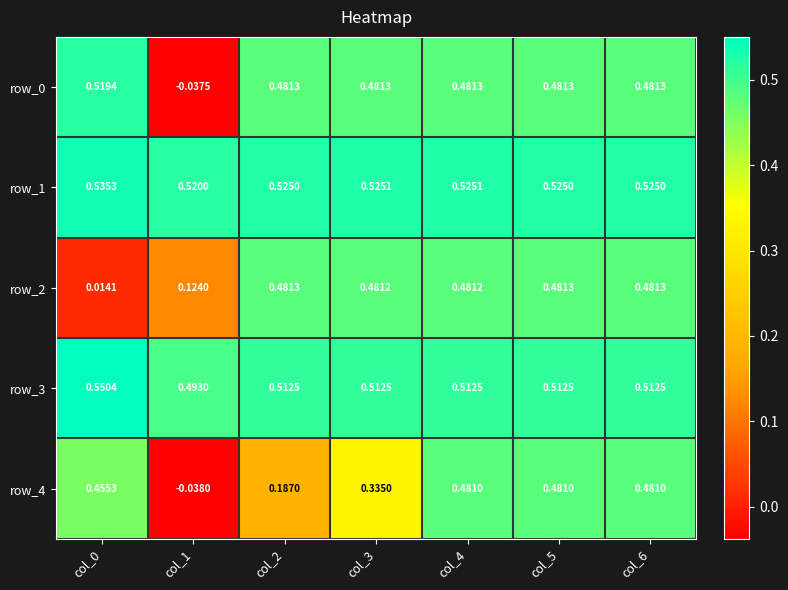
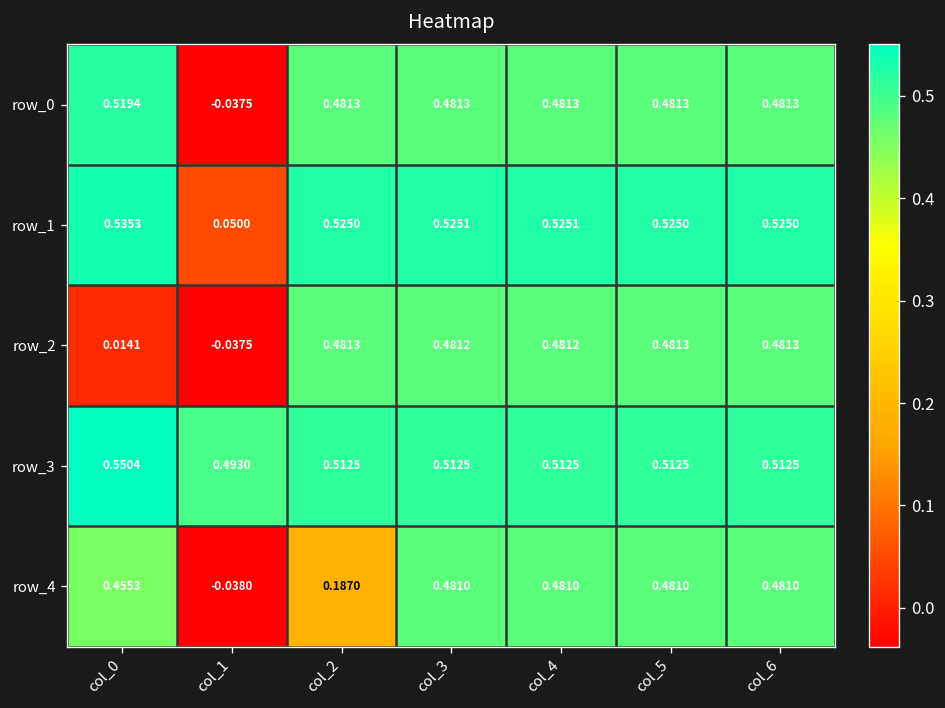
row_1, col_1: 0.5200 -> 0.0500
row_2, col_1: 0.1240 -> -0.0375
row_4, col_3: 0.3350 -> 0.4810
